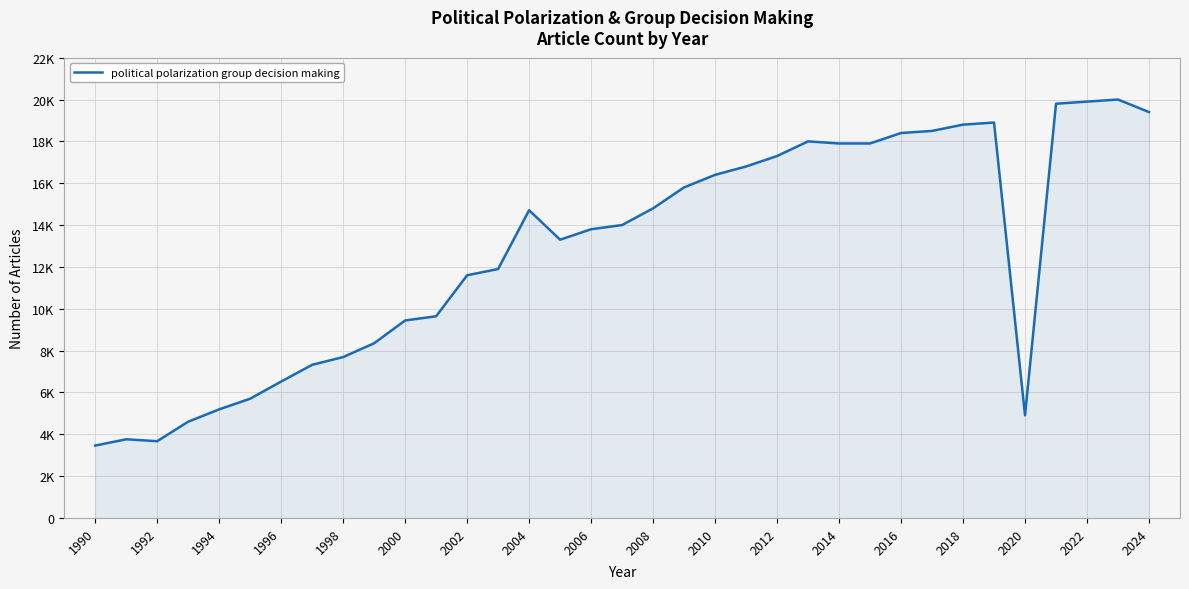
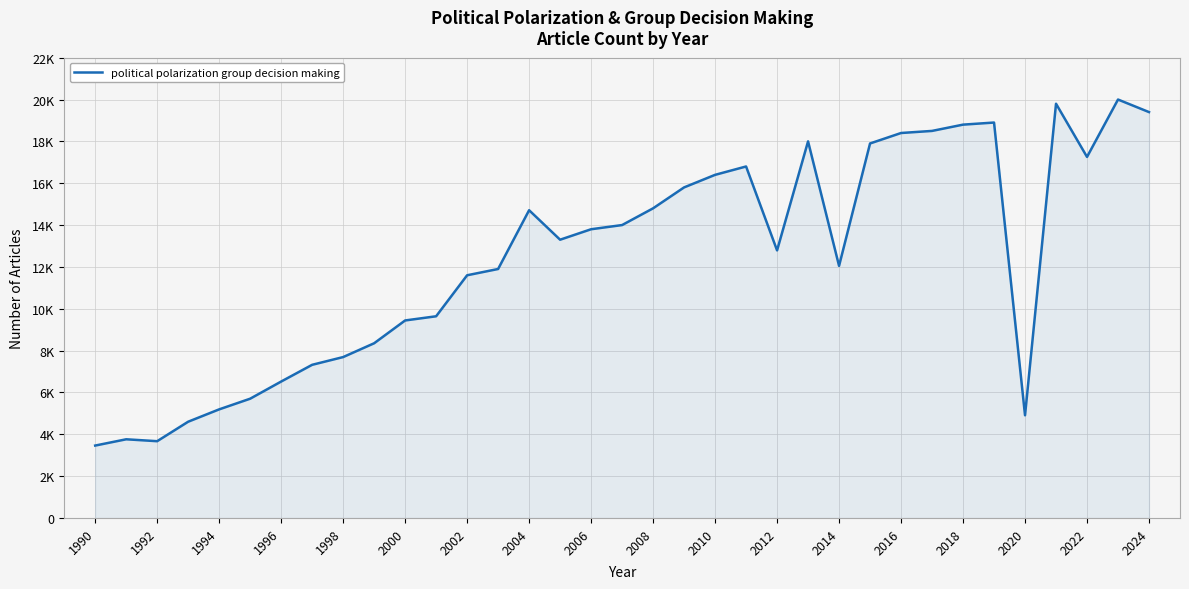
2012: 17300 -> 12800
2014: 17900 -> 12000
2022: 19900 -> 17300
